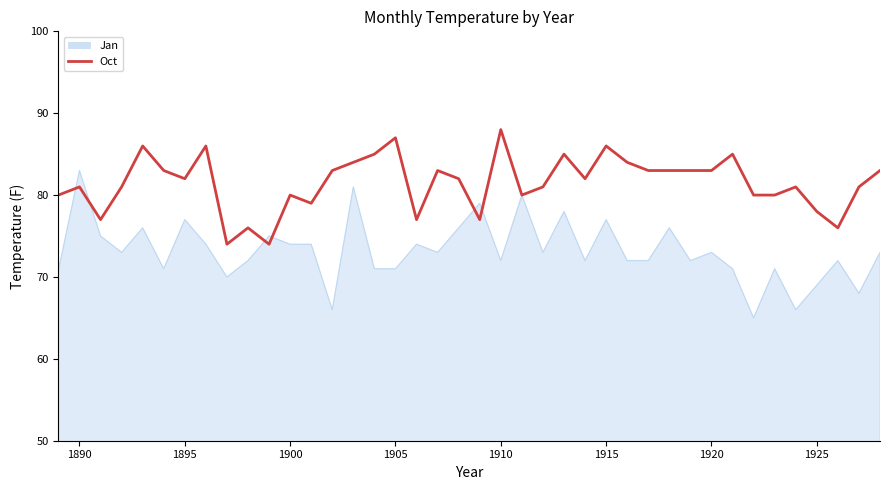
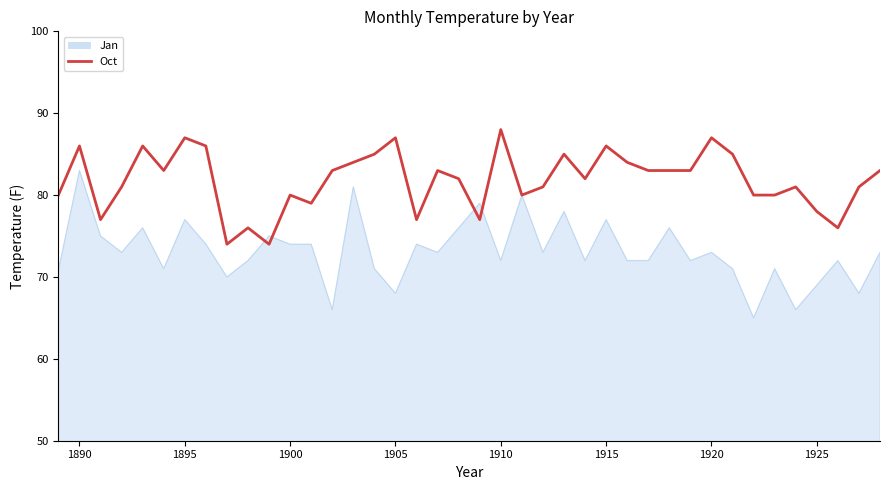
Oct, 1890: 81 -> 86
Oct, 1895: 82 -> 87
Jan, 1905: 71 -> 68
Oct, 1920: 83 -> 87
